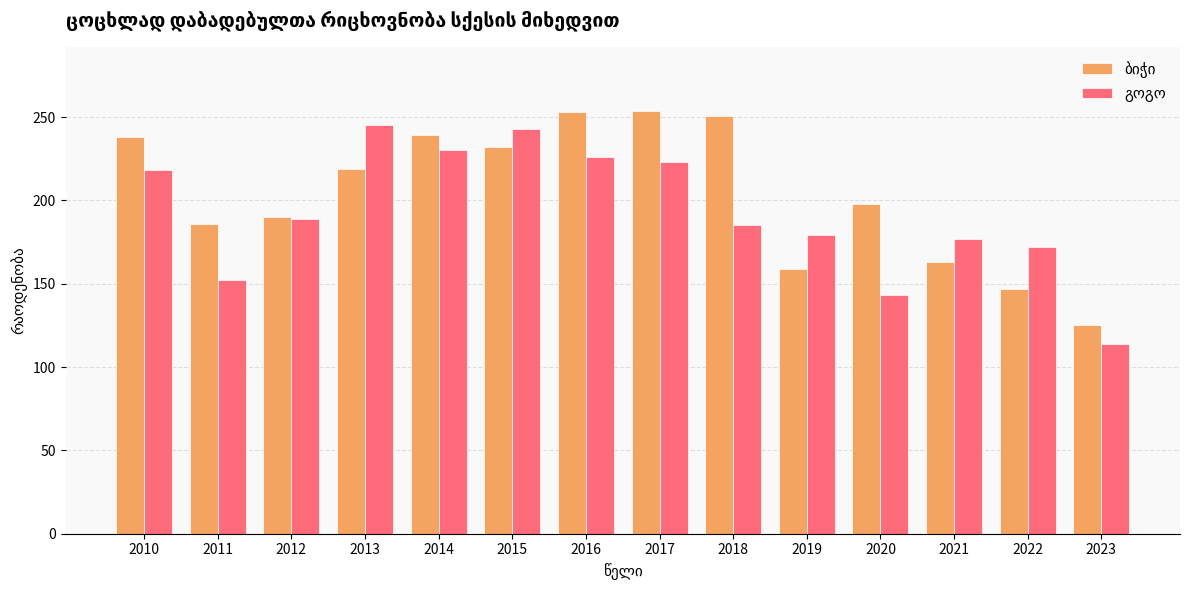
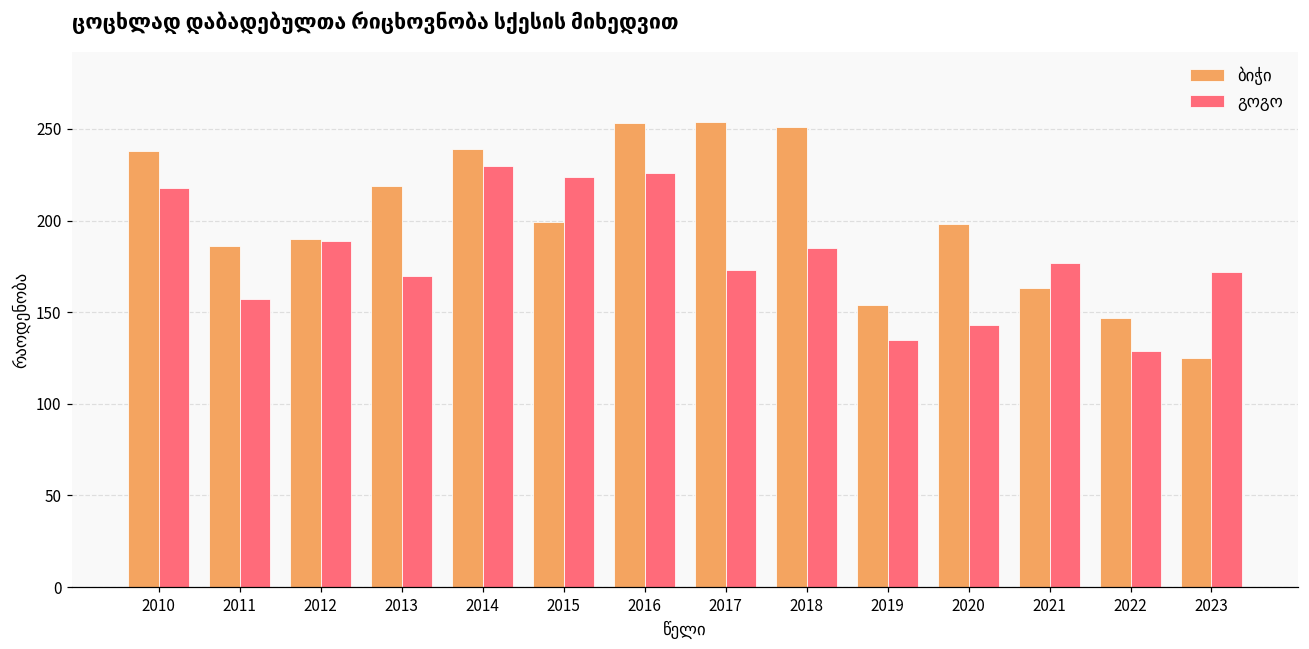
გოგო, 2011: 152 -> 157
გოგო, 2013: 245 -> 170
ბიჭი, 2015: 232 -> 199
გოგო, 2015: 243 -> 224
გოგო, 2017: 223 -> 173
ბიჭი, 2019: 159 -> 154
გოგო, 2019: 179 -> 135
გოგო, 2022: 172 -> 129
გოგო, 2023: 114 -> 172
